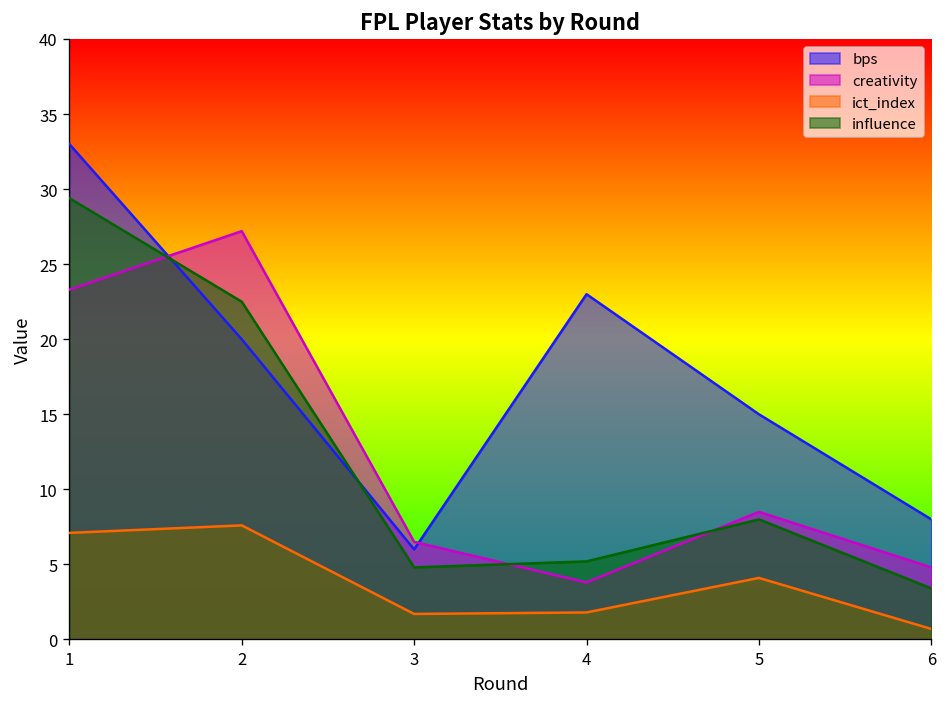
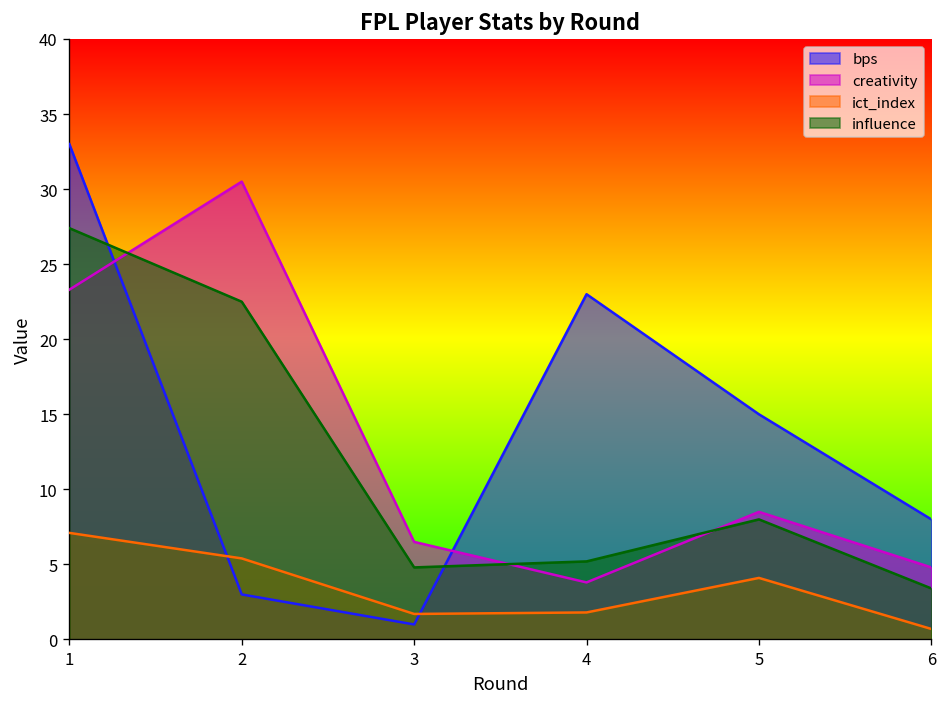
influence, 1: 29.4 -> 27.4
bps, 2: 20 -> 3
creativity, 2: 27.2 -> 30.5
ict_index, 2: 7.6 -> 5.4
bps, 3: 6 -> 1
